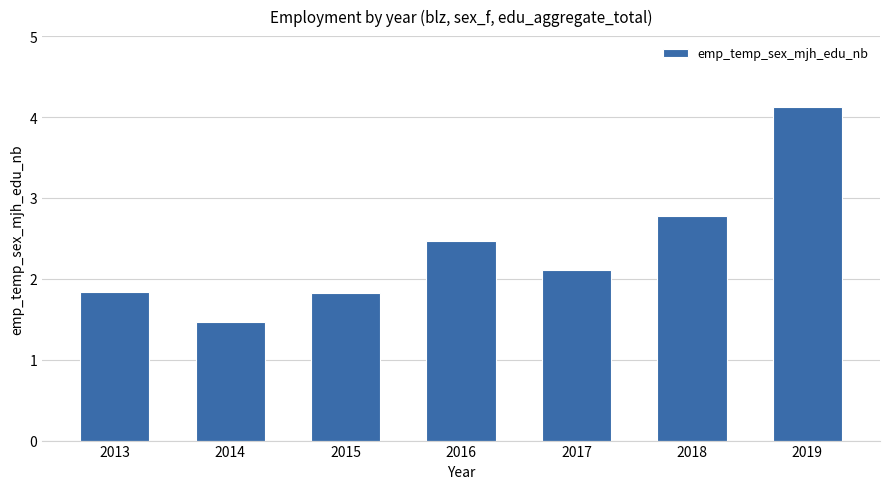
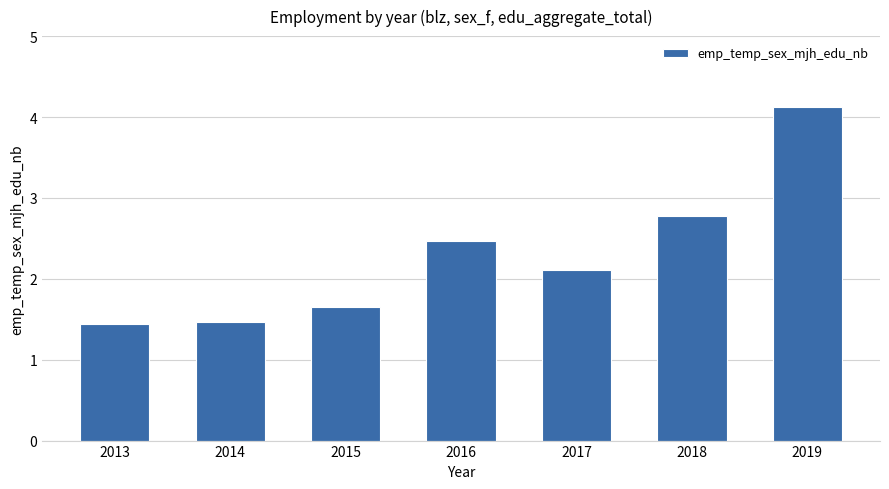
2013: 1.8 -> 1.4
2015: 1.8 -> 1.6
